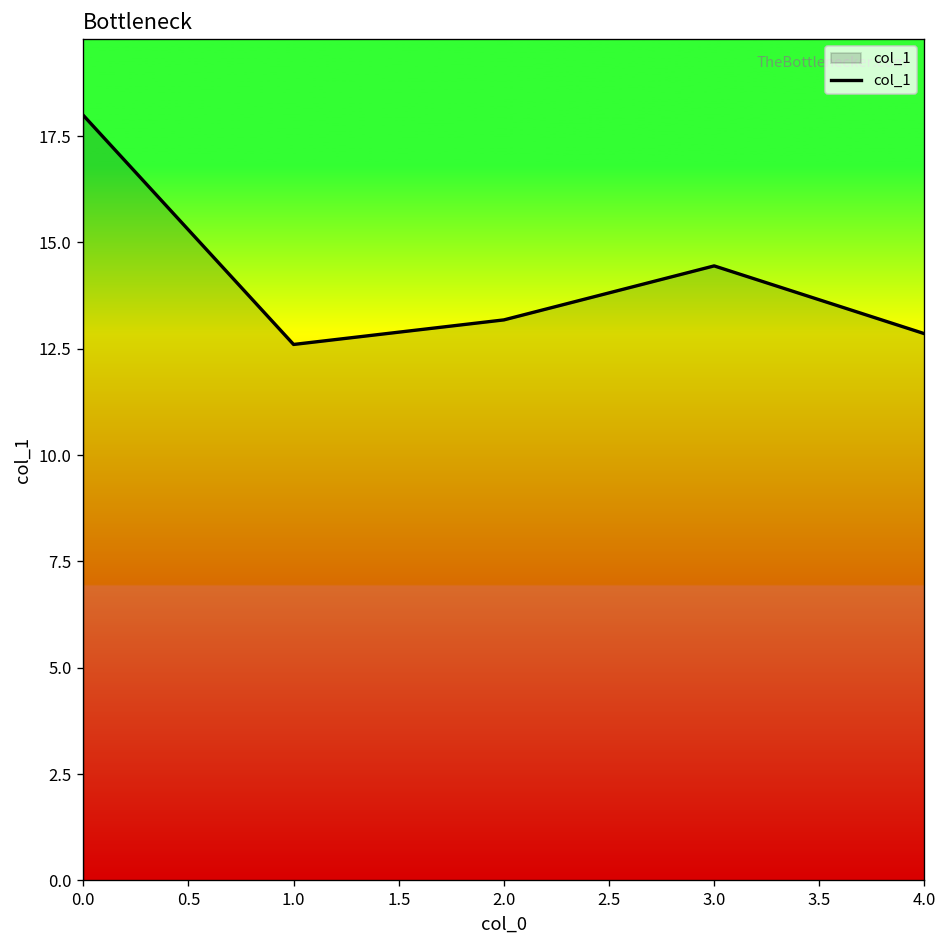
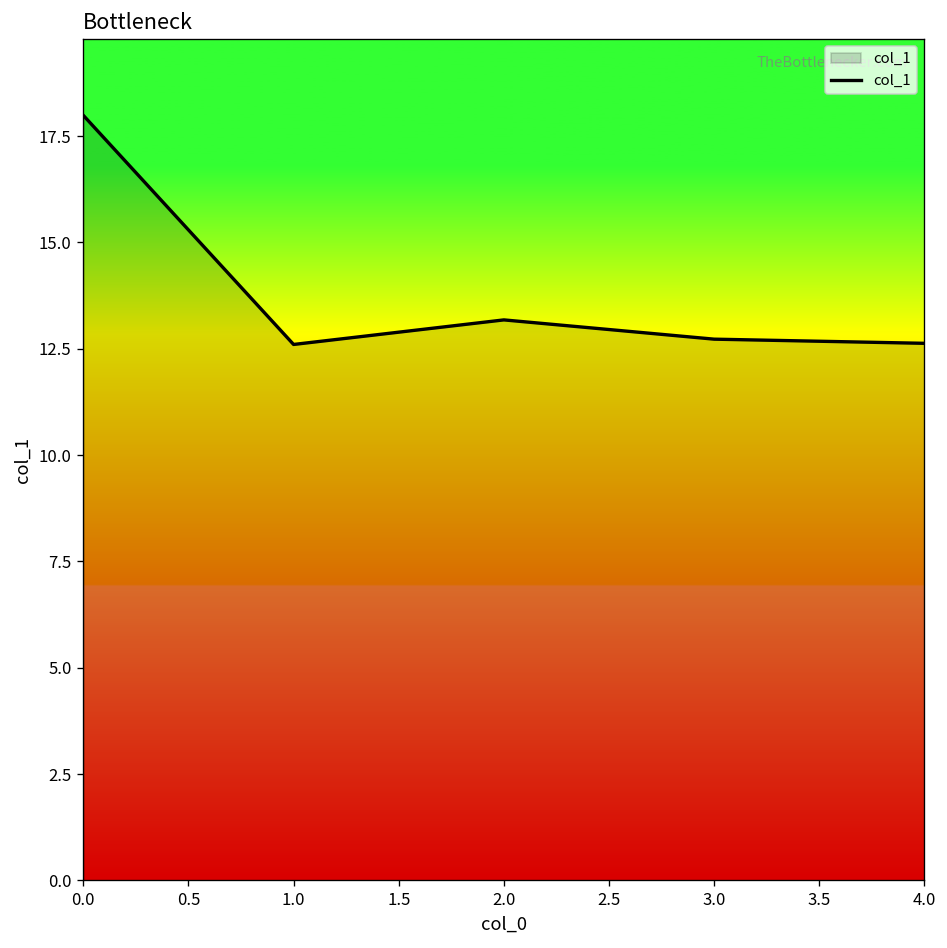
3.0: 14.5 -> 12.7
4.0: 12.9 -> 12.6
